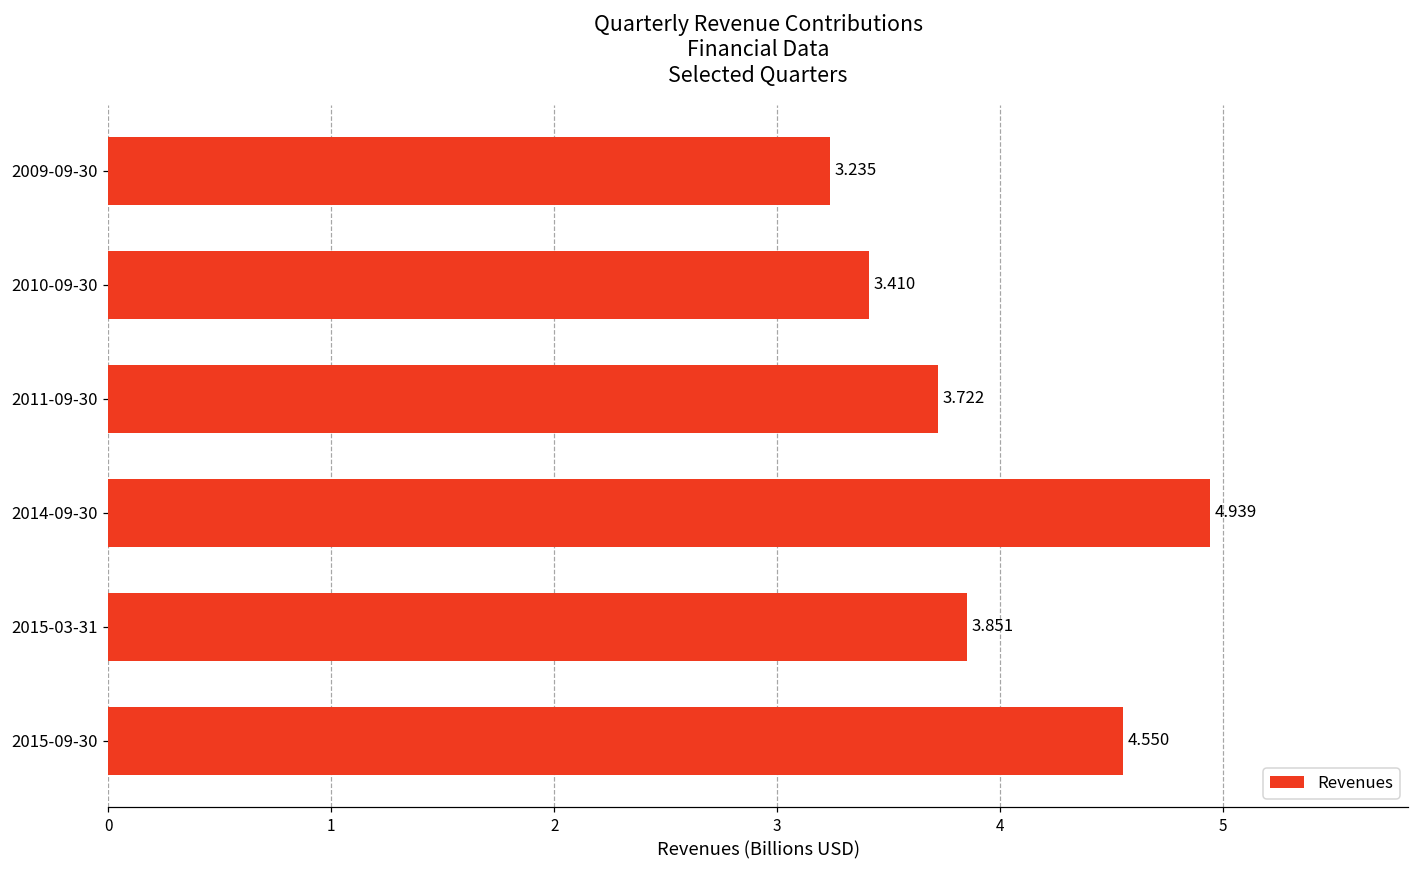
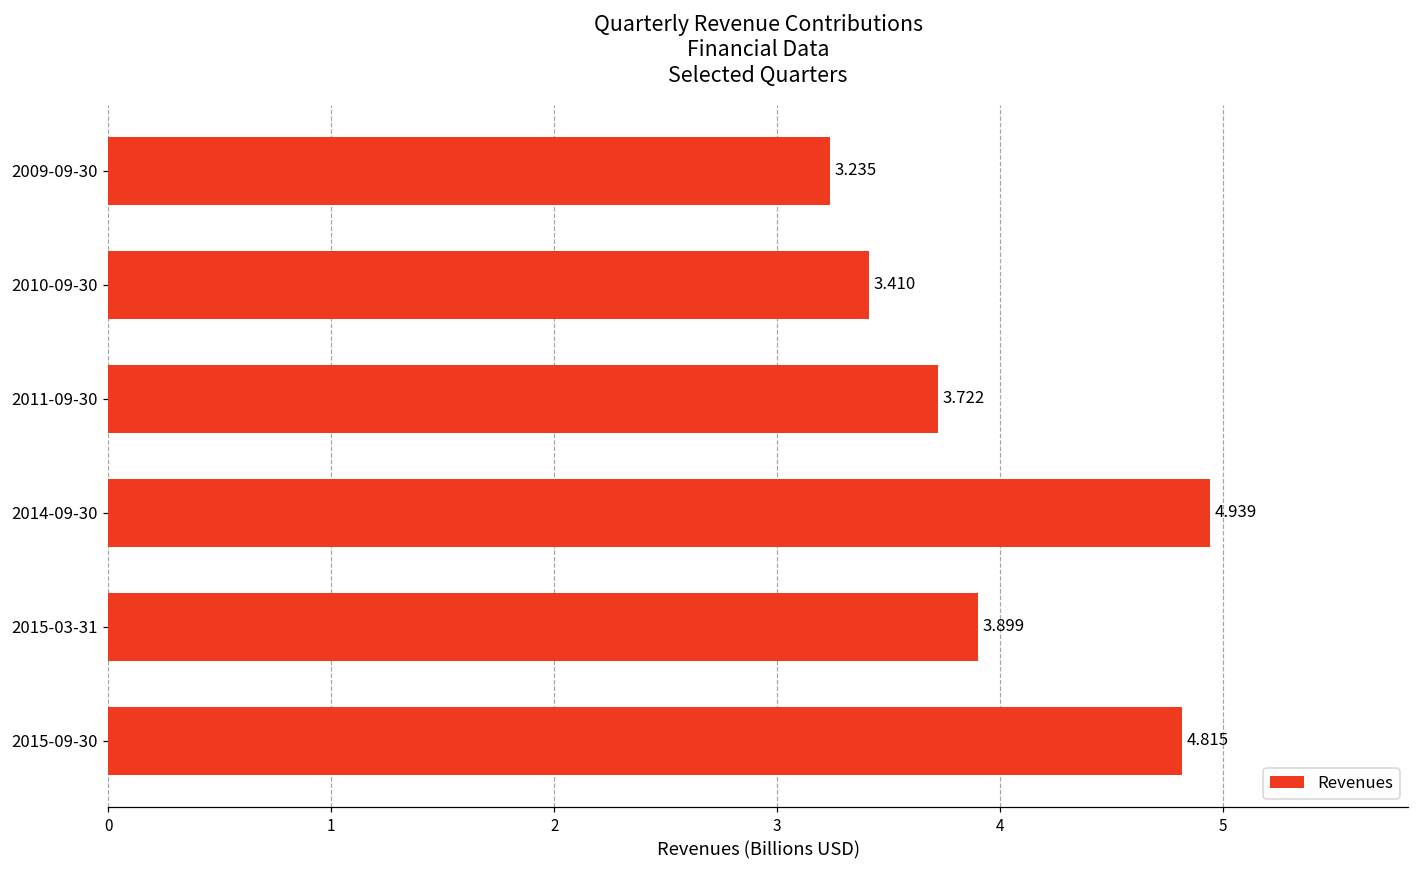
2015-03-31: 3.851 -> 3.899
2015-09-30: 4.550 -> 4.815
